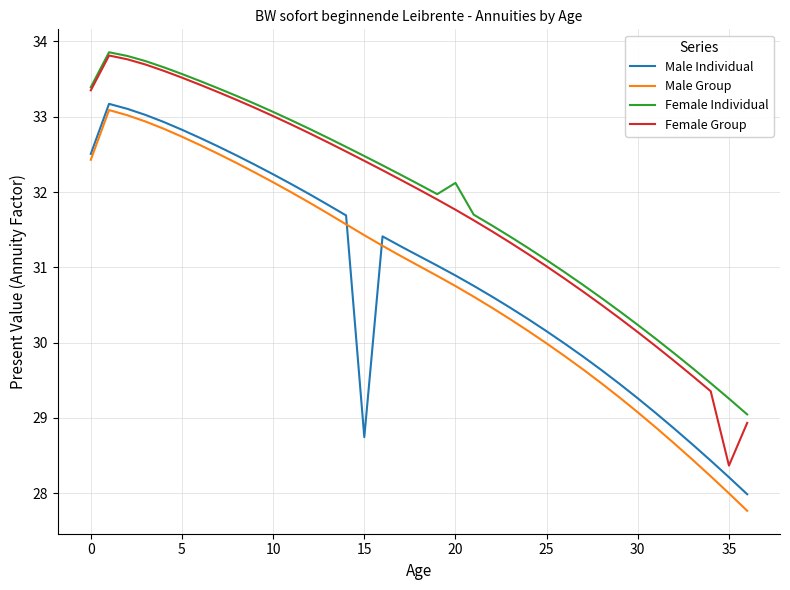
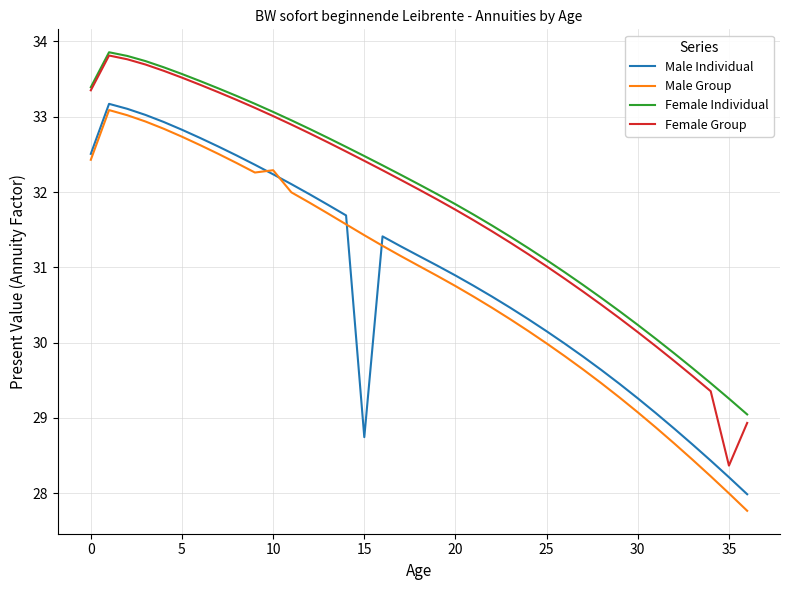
Male Group, 10: 32.1 -> 32.3
Female Individual, 20: 32.1 -> 31.8
